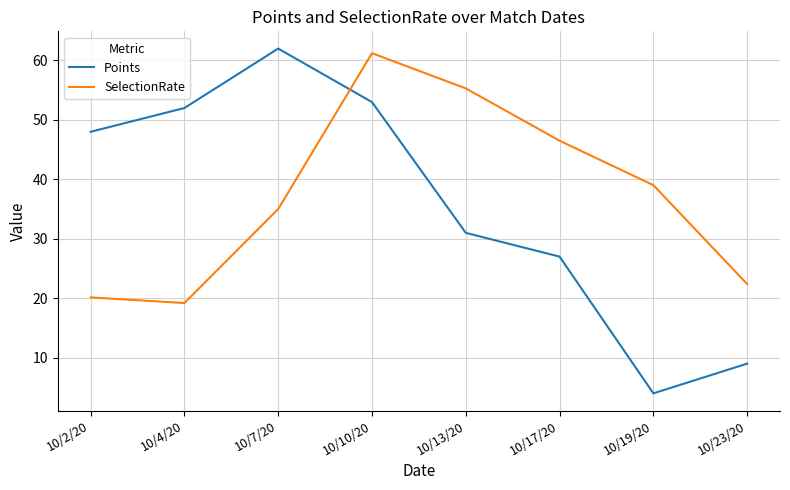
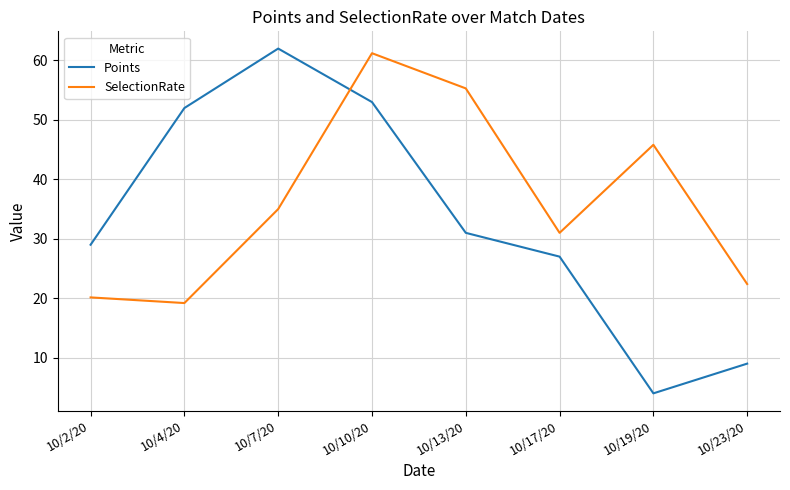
Points, 10/2/20: 48 -> 29
SelectionRate, 10/17/20: 47 -> 31
SelectionRate, 10/19/20: 39 -> 46
